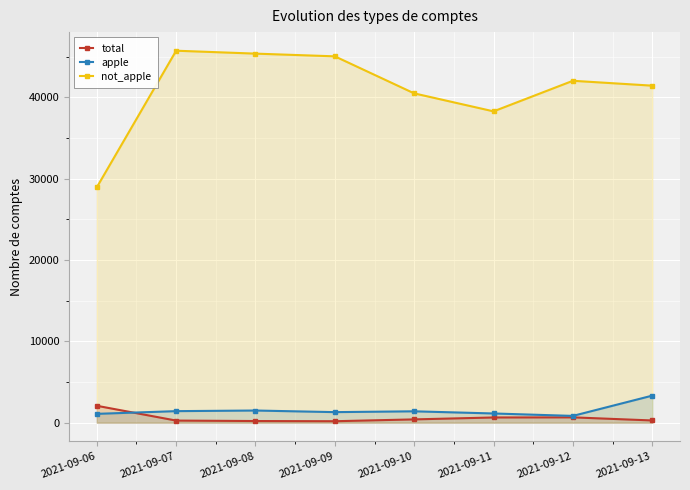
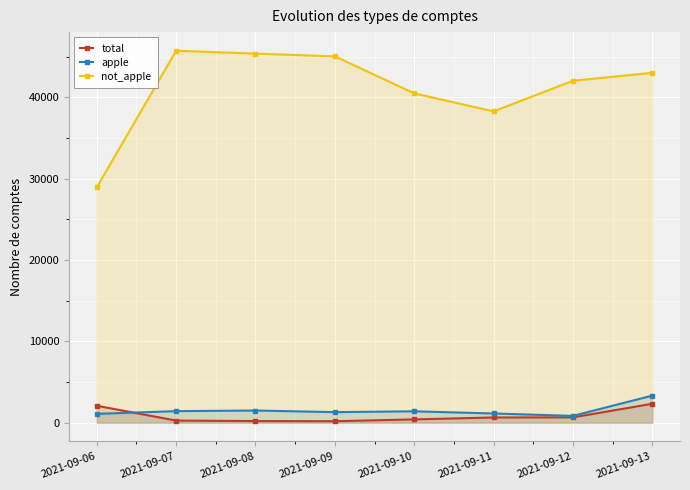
total, 2021-09-13: 0 -> 2000
not_apple, 2021-09-13: 41000 -> 43000
